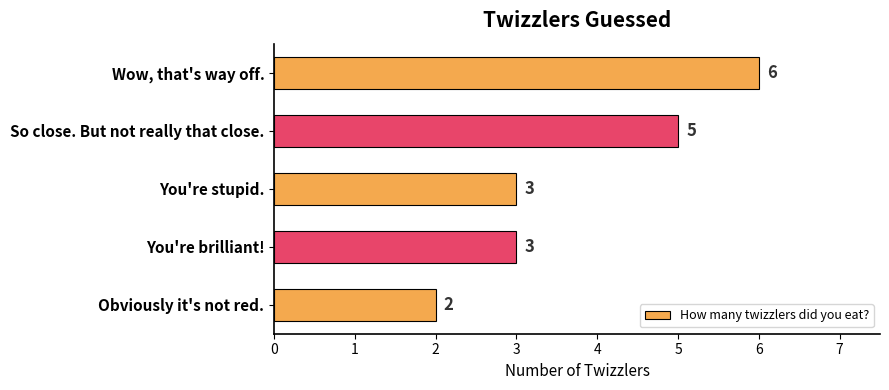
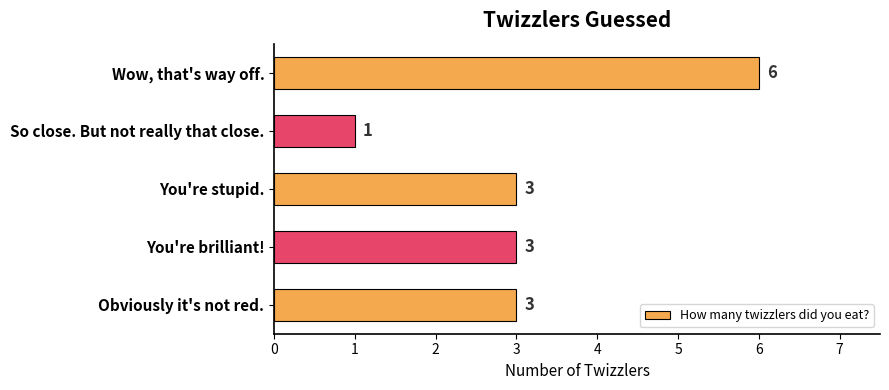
So close. But not really that close.: 5 -> 1
Obviously it's not red.: 2 -> 3
